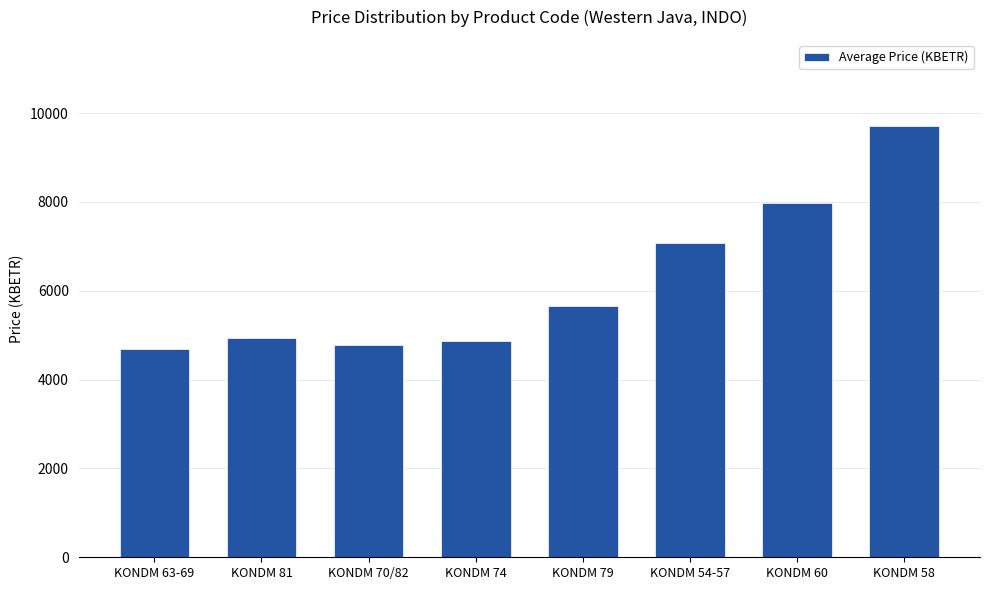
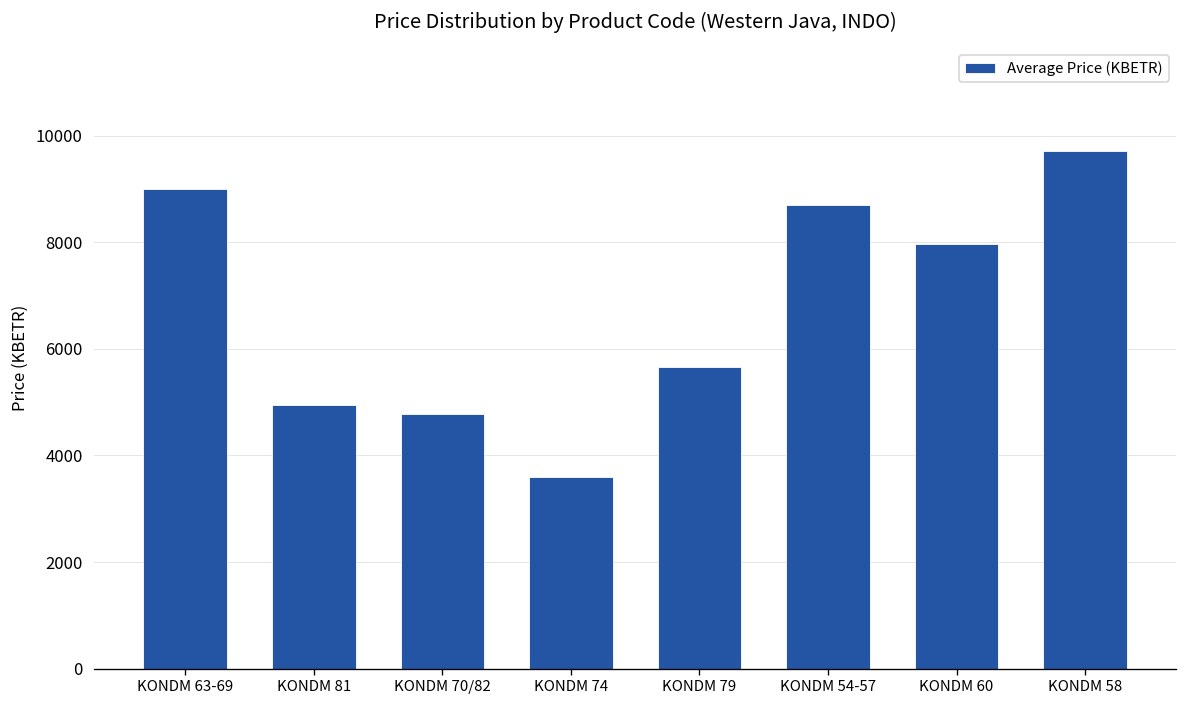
KONDM 63-69: 4700 -> 9000
KONDM 74: 4900 -> 3600
KONDM 54-57: 7100 -> 8700
